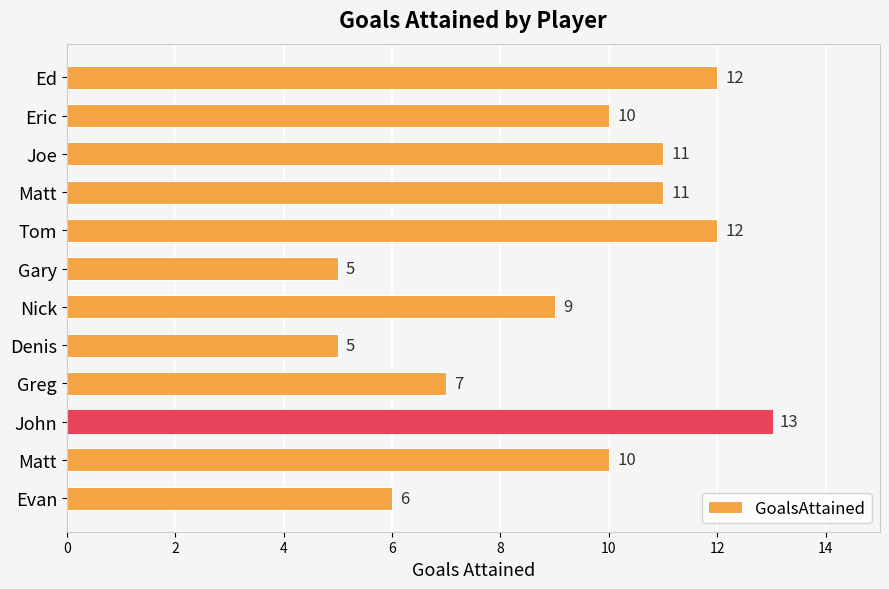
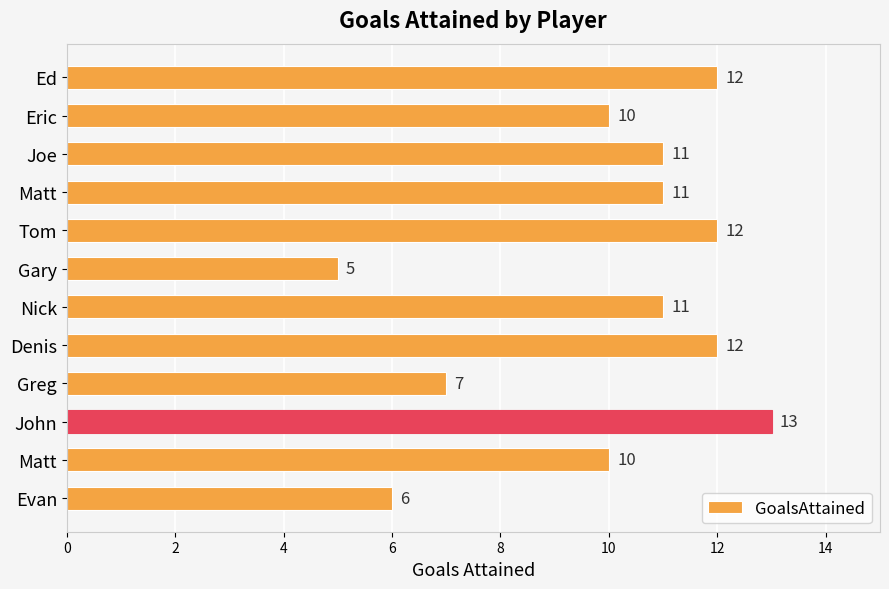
Nick: 9 -> 11
Denis: 5 -> 12
